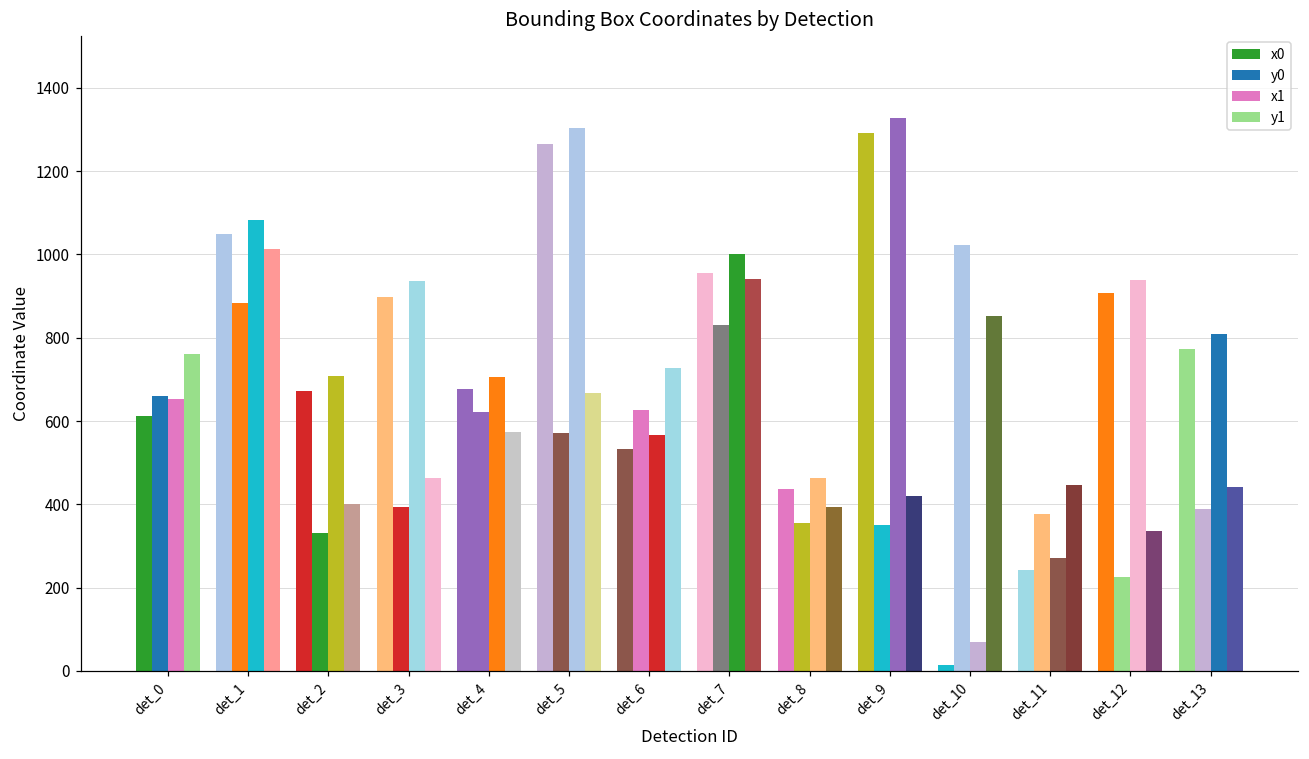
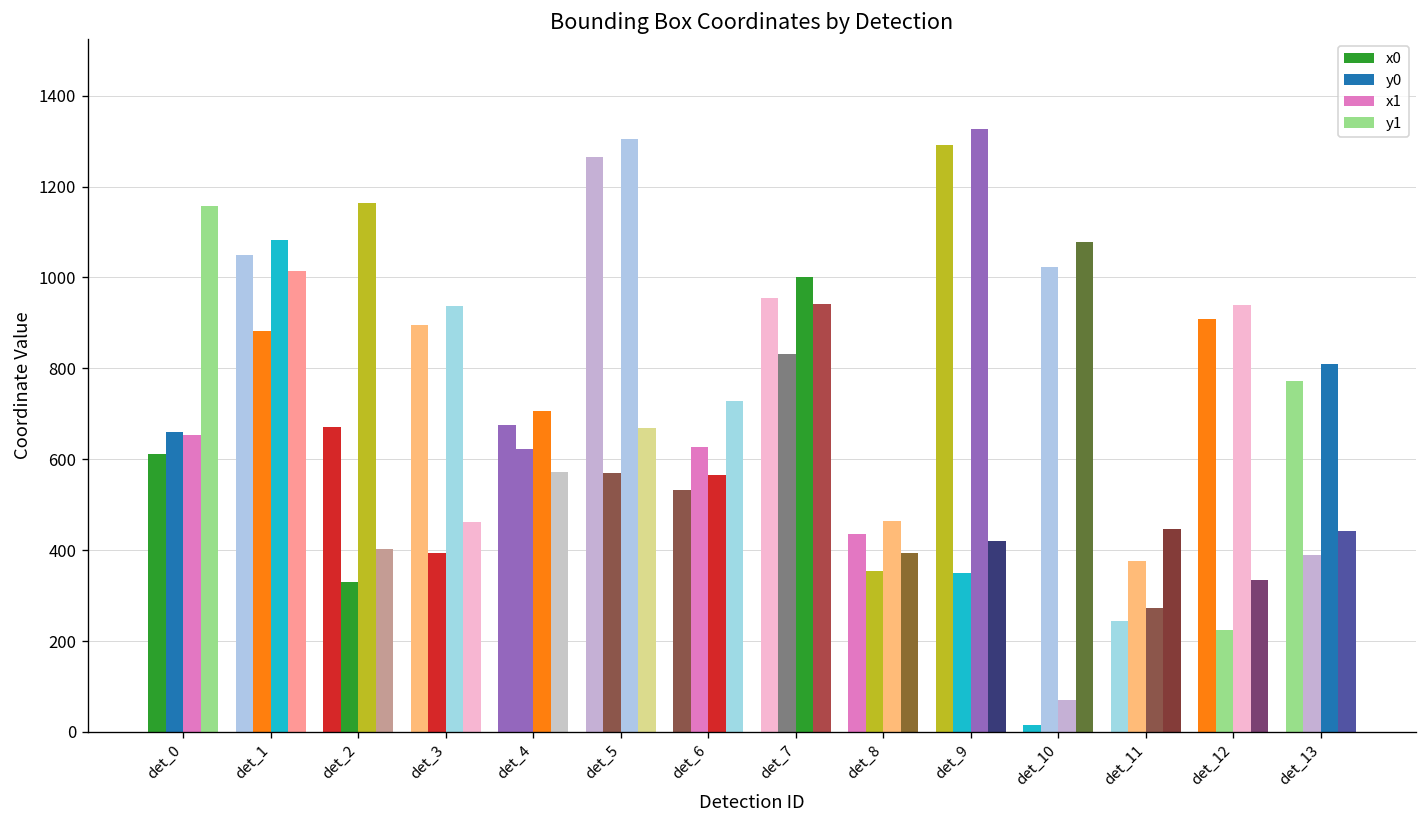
y1, det_0: 760 -> 1160
x1, det_2: 710 -> 1160
y1, det_10: 850 -> 1080
